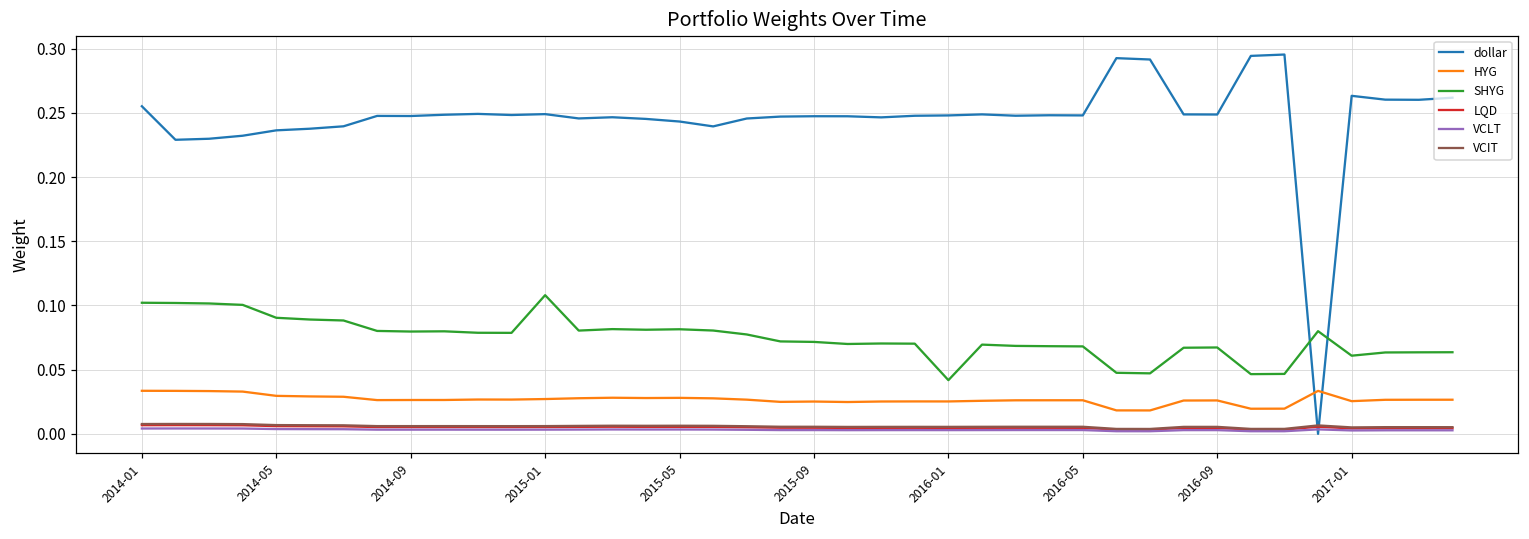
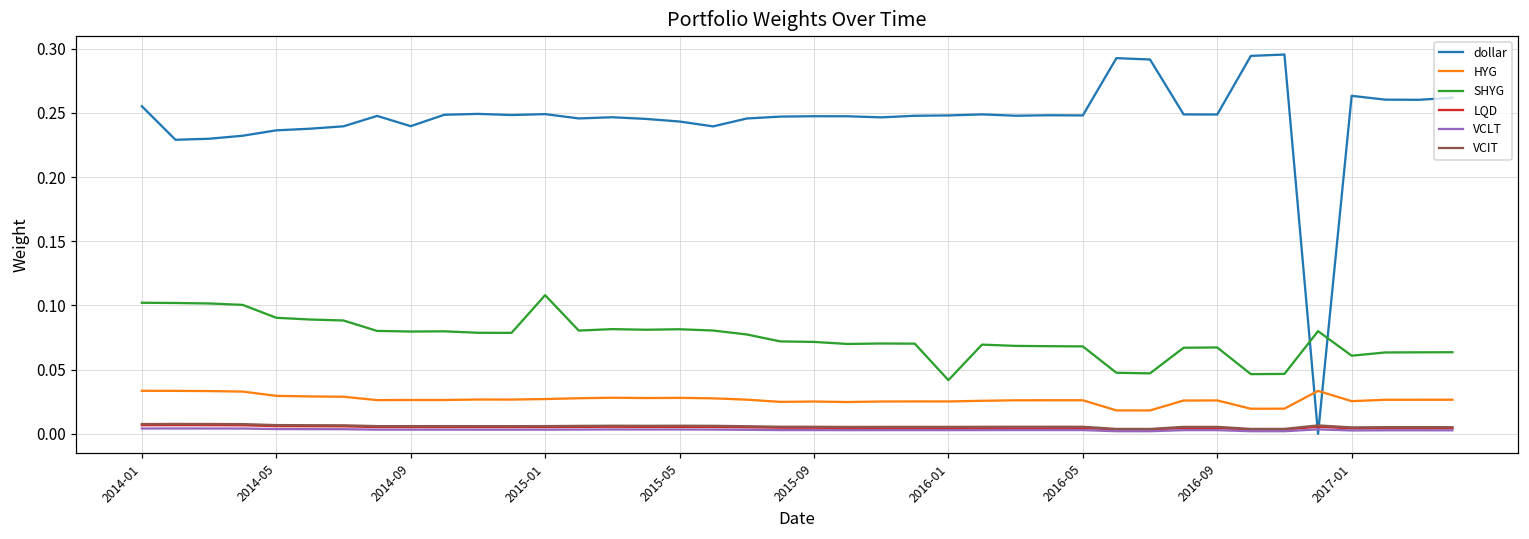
dollar, 2014-09: 0.247 -> 0.240
